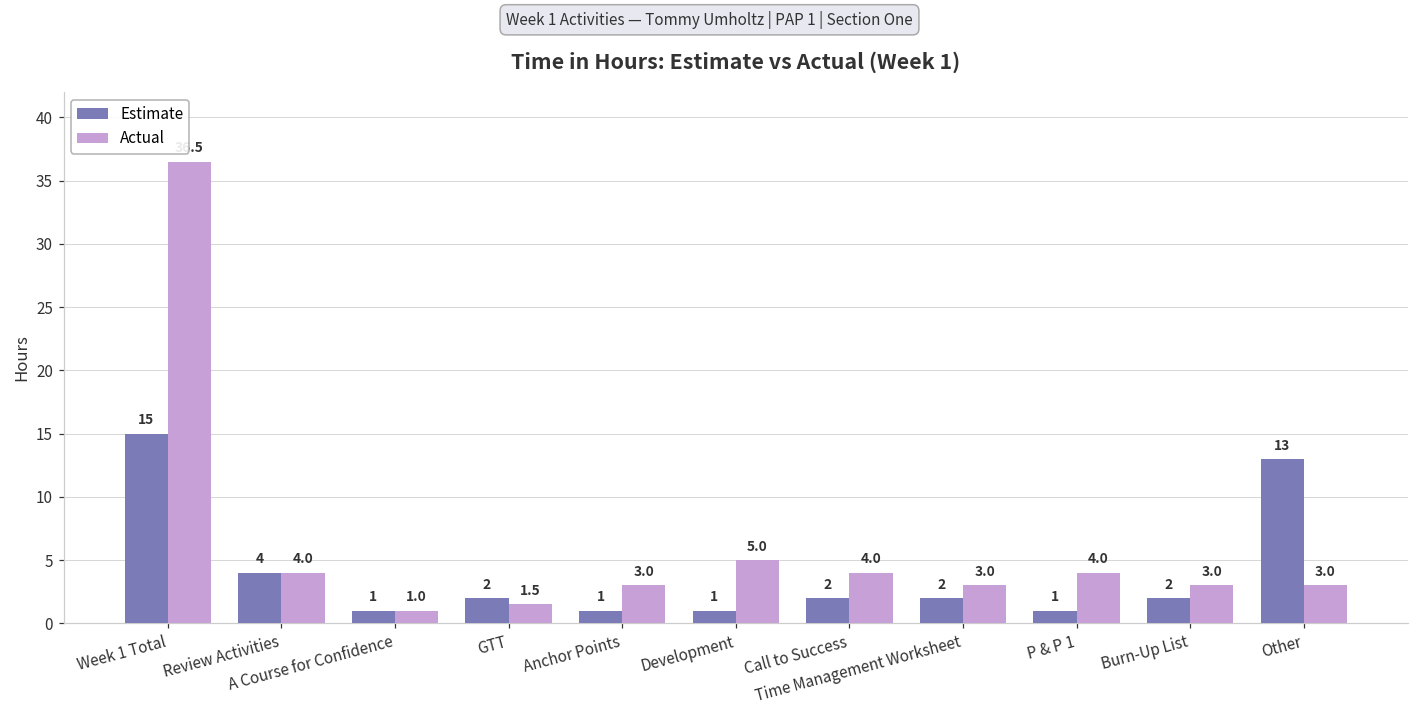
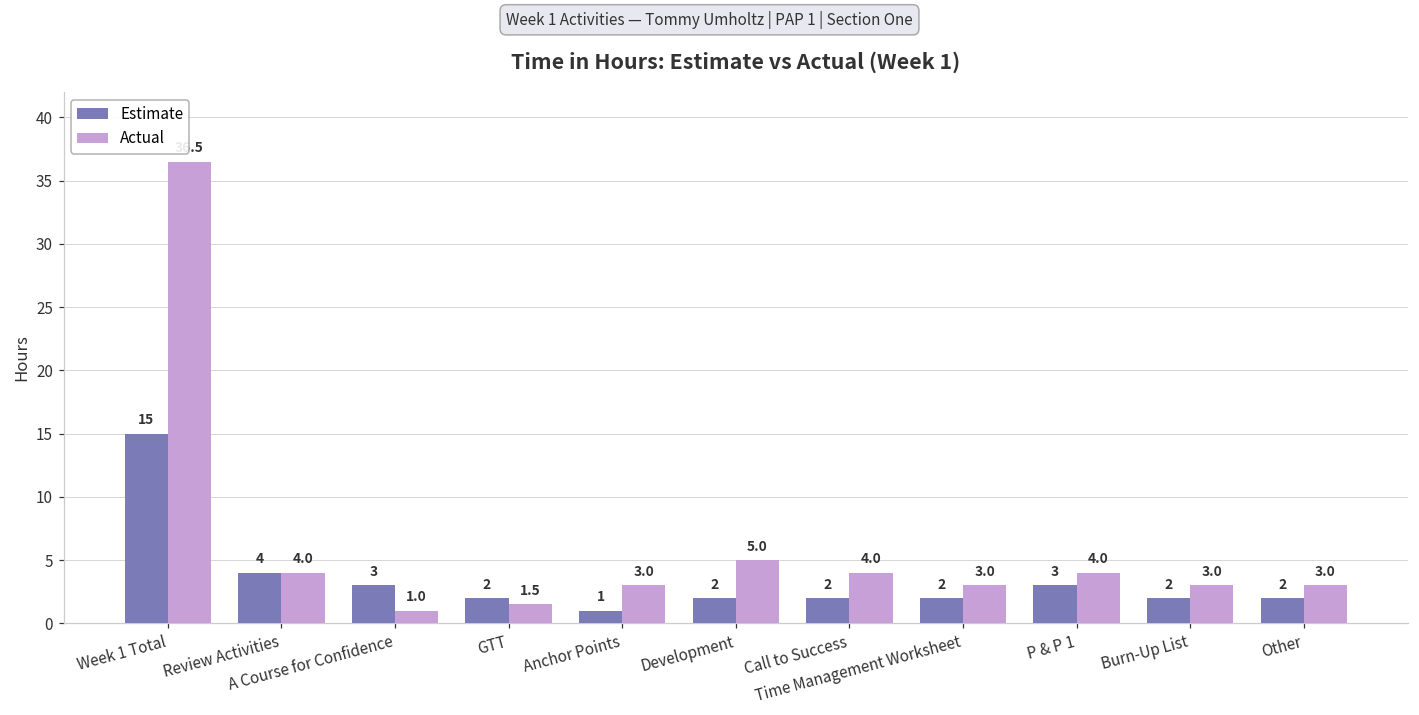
Estimate, A Course for Confidence: 1 -> 3
Estimate, Development: 1 -> 2
Estimate, P & P 1: 1 -> 3
Estimate, Other: 13 -> 2
